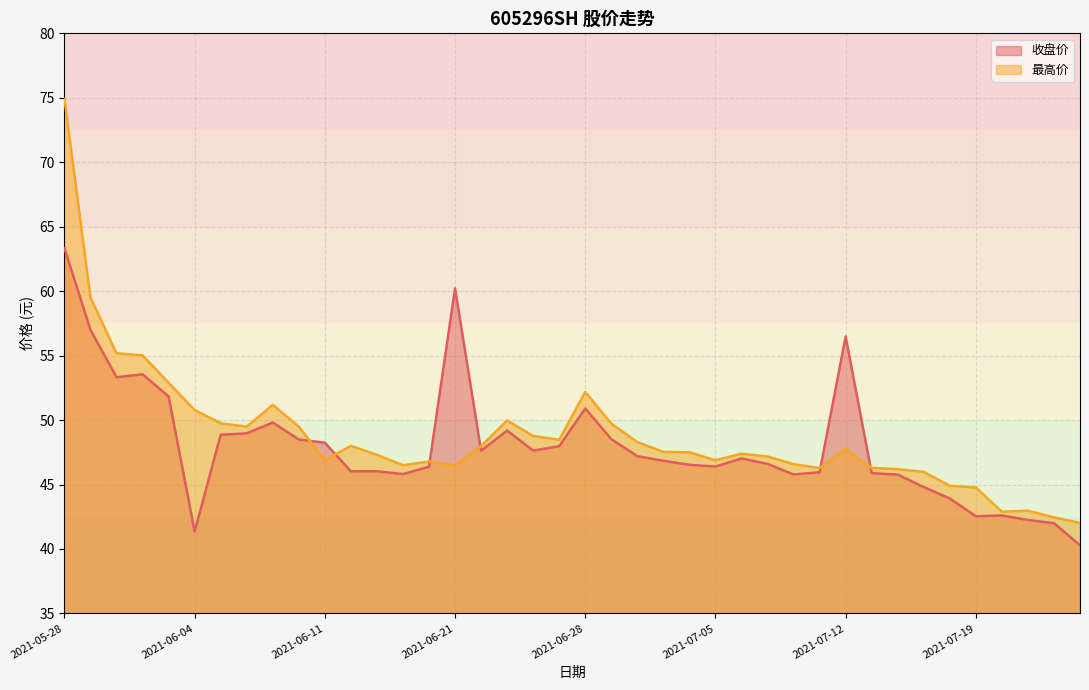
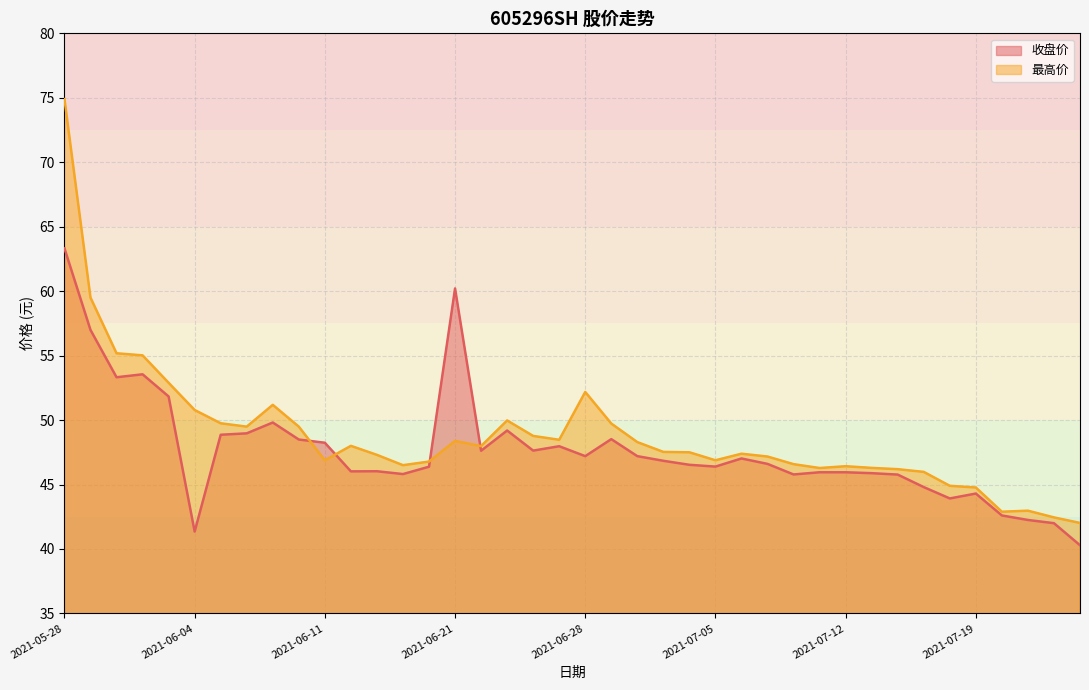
最高价, 2021-06-21: 46.5 -> 48.4
收盘价, 2021-06-28: 50.9 -> 47.2
收盘价, 2021-07-12: 56.5 -> 46.0
最高价, 2021-07-12: 47.8 -> 46.4
收盘价, 2021-07-19: 42.5 -> 44.3
